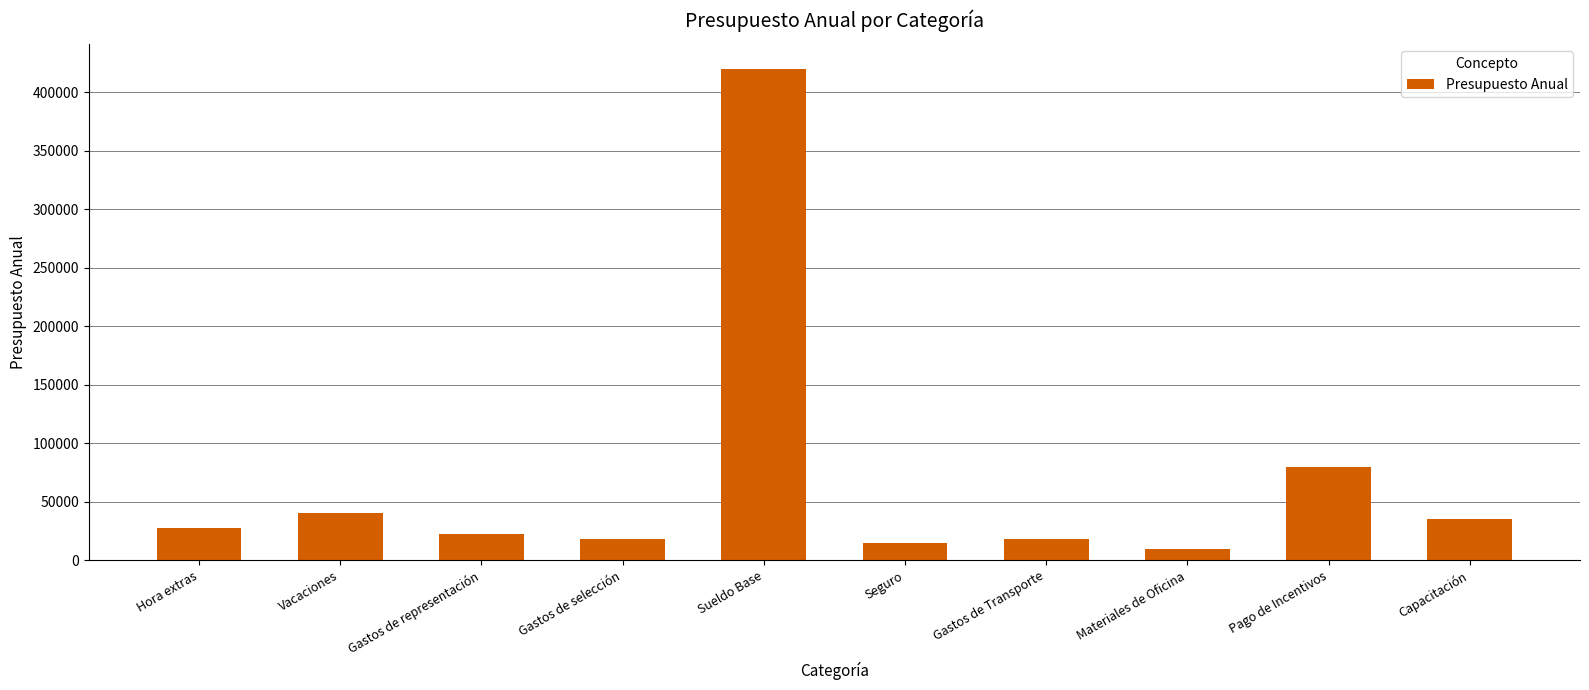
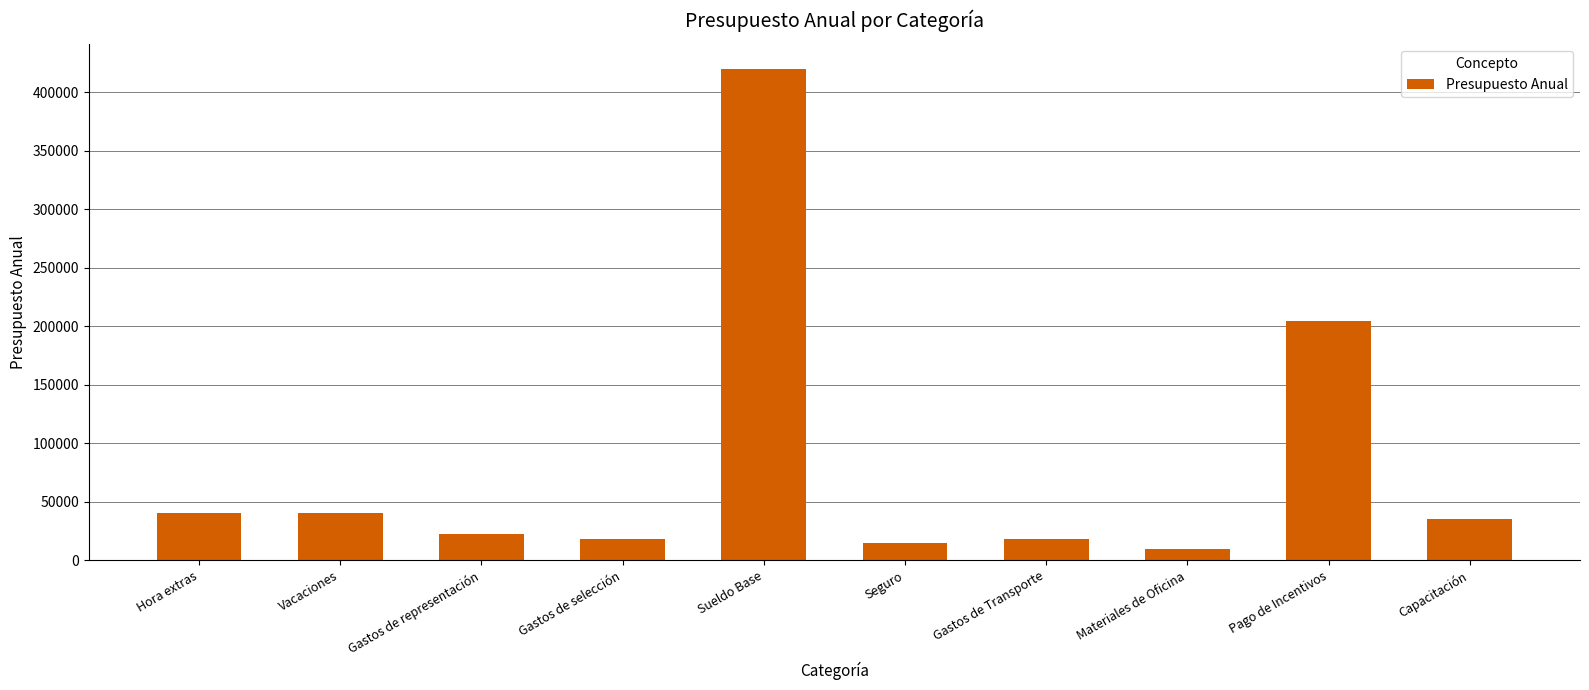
Hora extras: 28000 -> 40000
Pago de Incentivos: 80000 -> 205000
